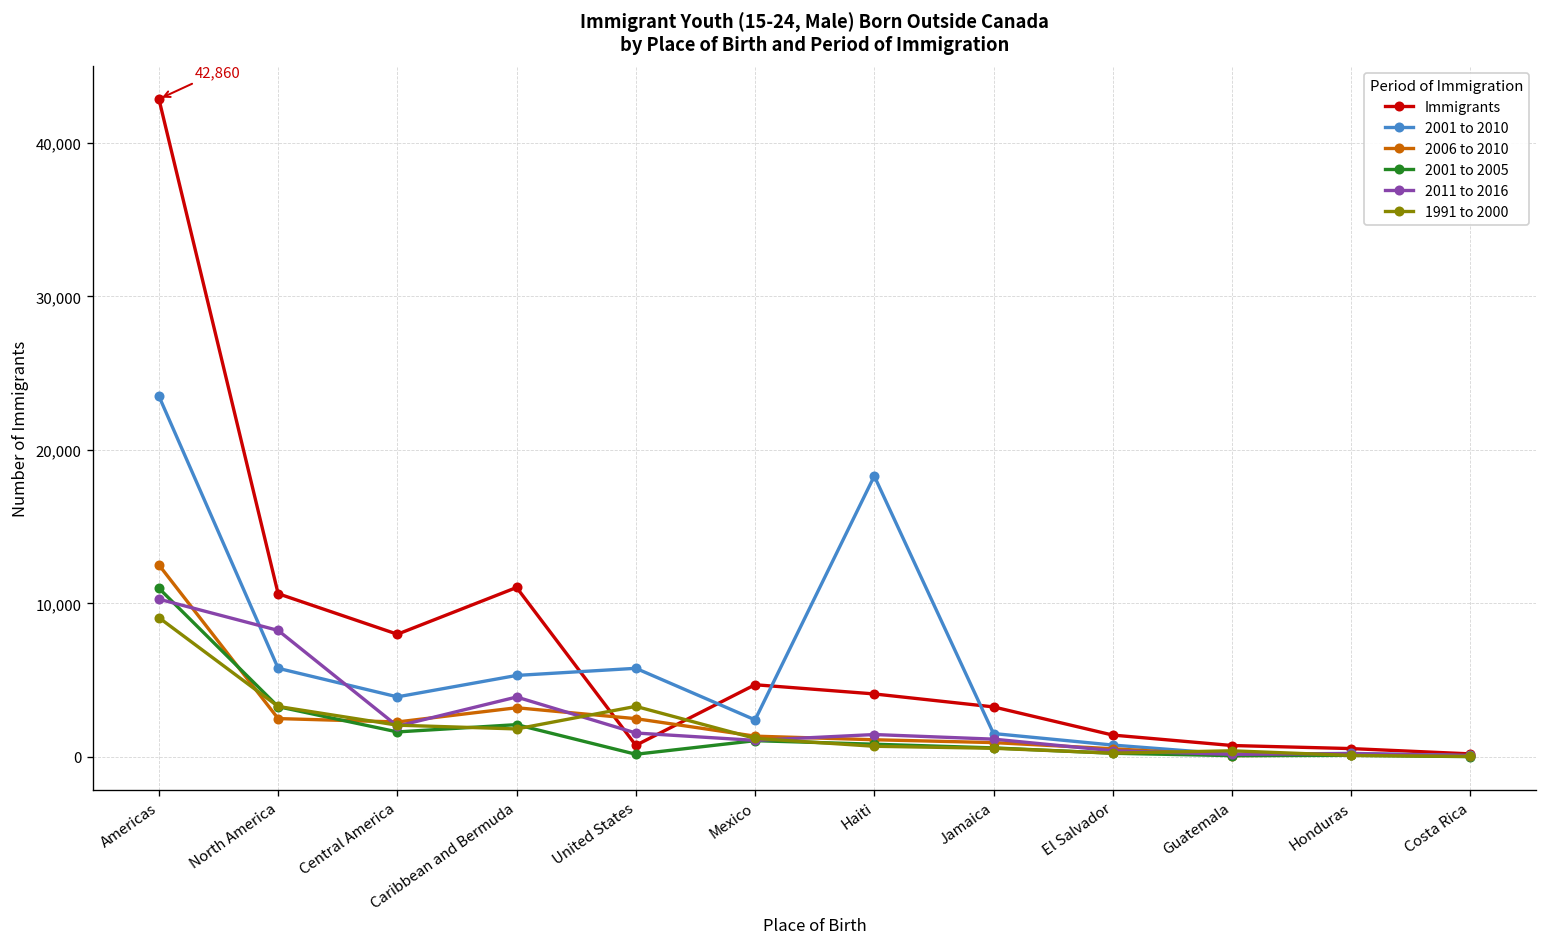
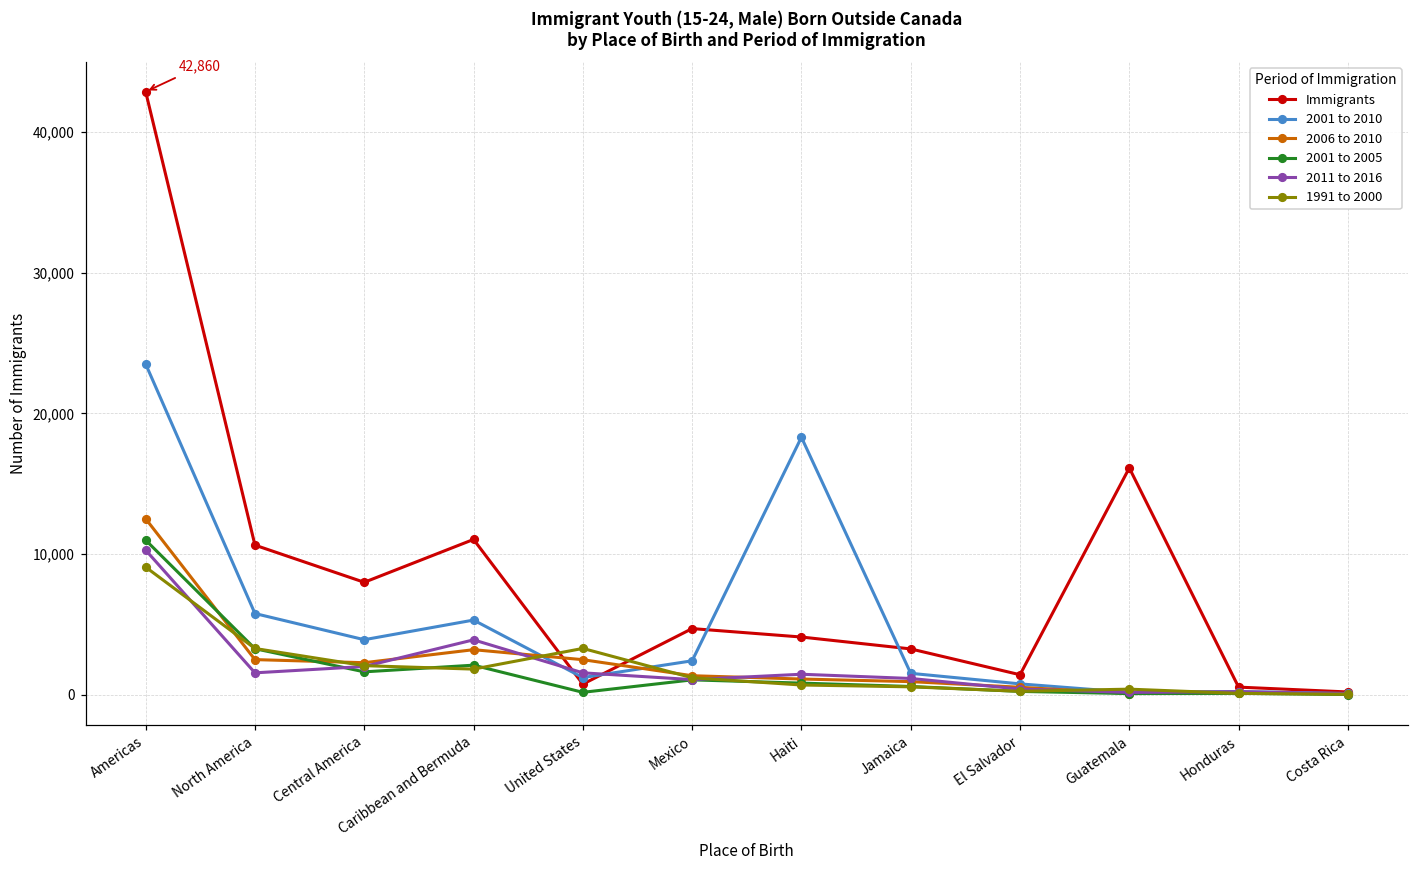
2011 to 2016, North America: 8,200 -> 1,600
2001 to 2010, United States: 5,800 -> 1,200
Immigrants, Guatemala: 700 -> 16,100
